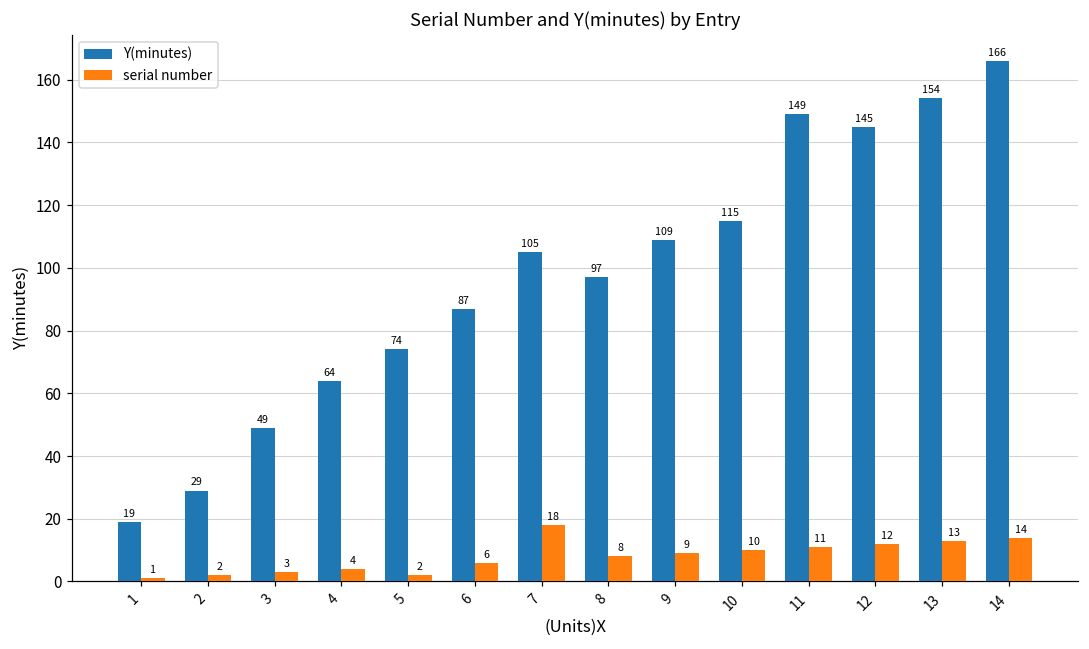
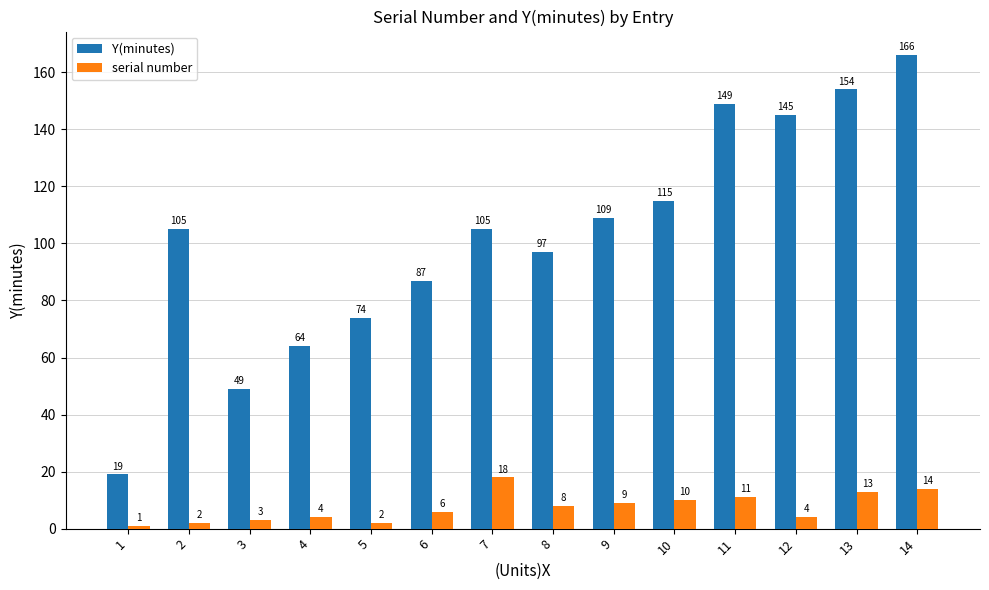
Y(minutes), 2: 29 -> 105
serial number, 12: 12 -> 4
